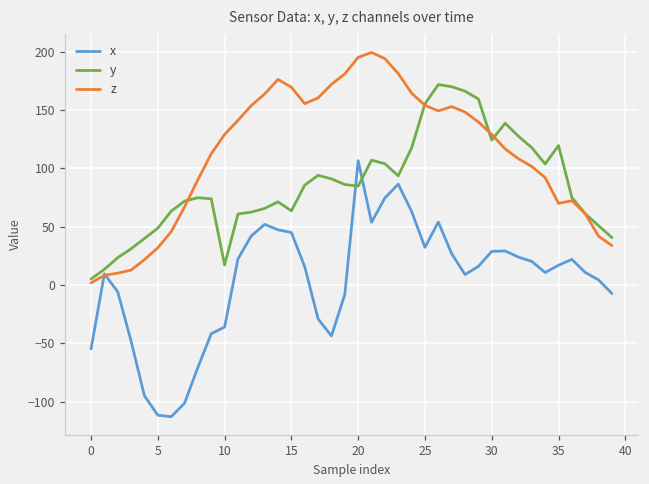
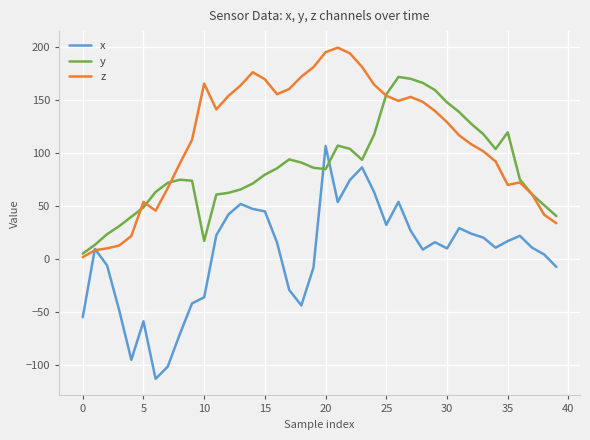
x, 5: -112 -> -59
z, 5: 32 -> 54
z, 10: 129 -> 166
y, 15: 64 -> 80
x, 30: 29 -> 10
y, 30: 124 -> 148
